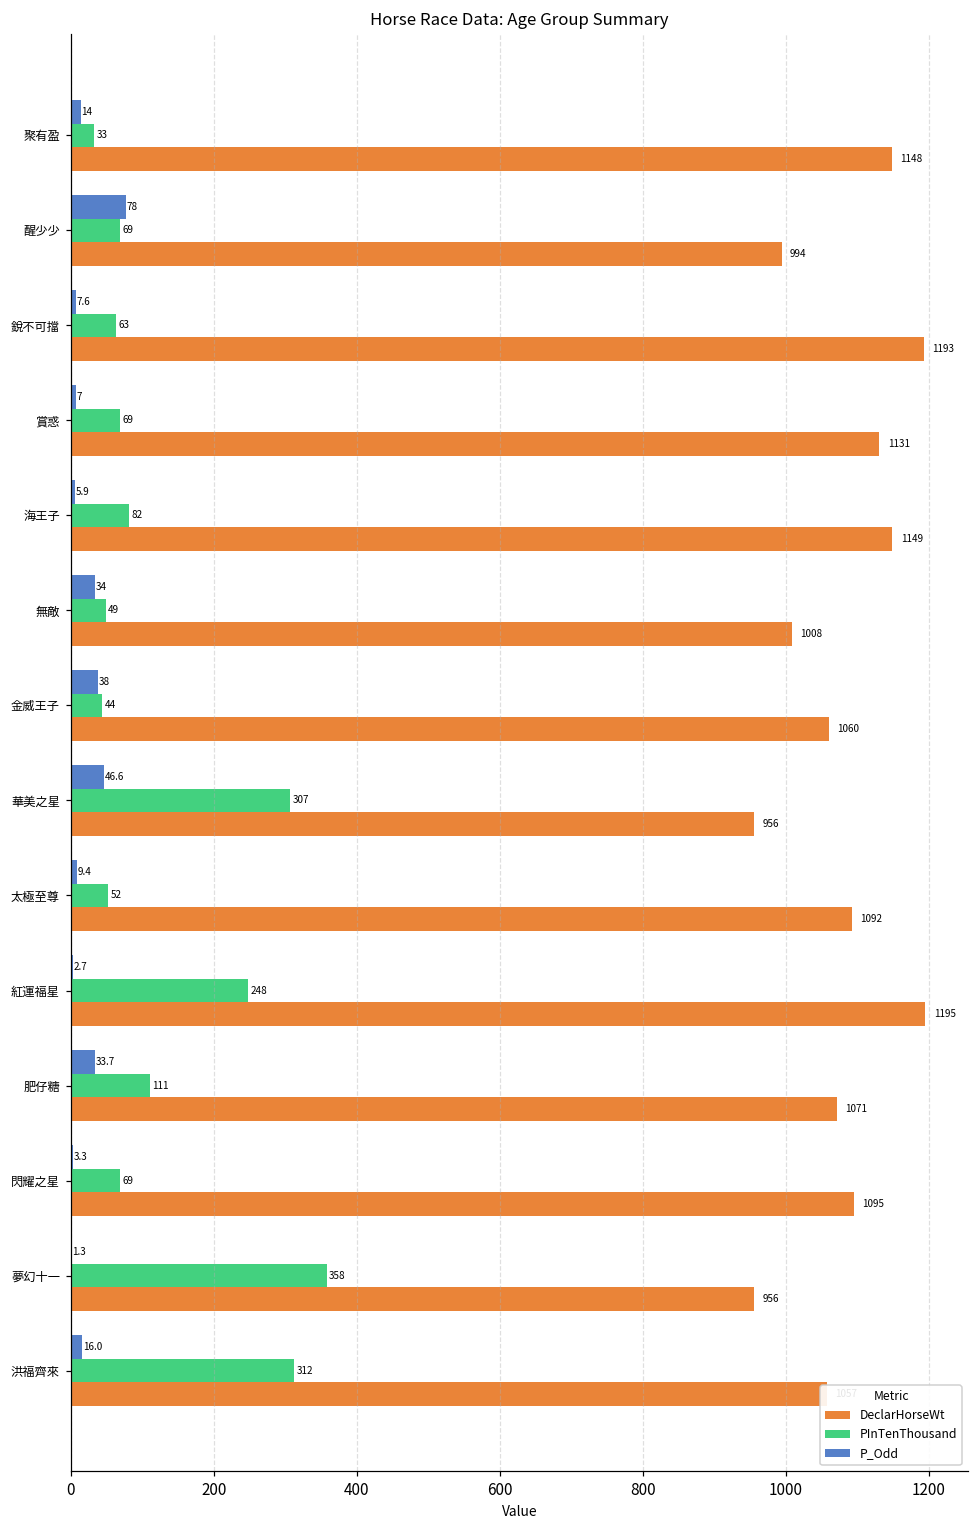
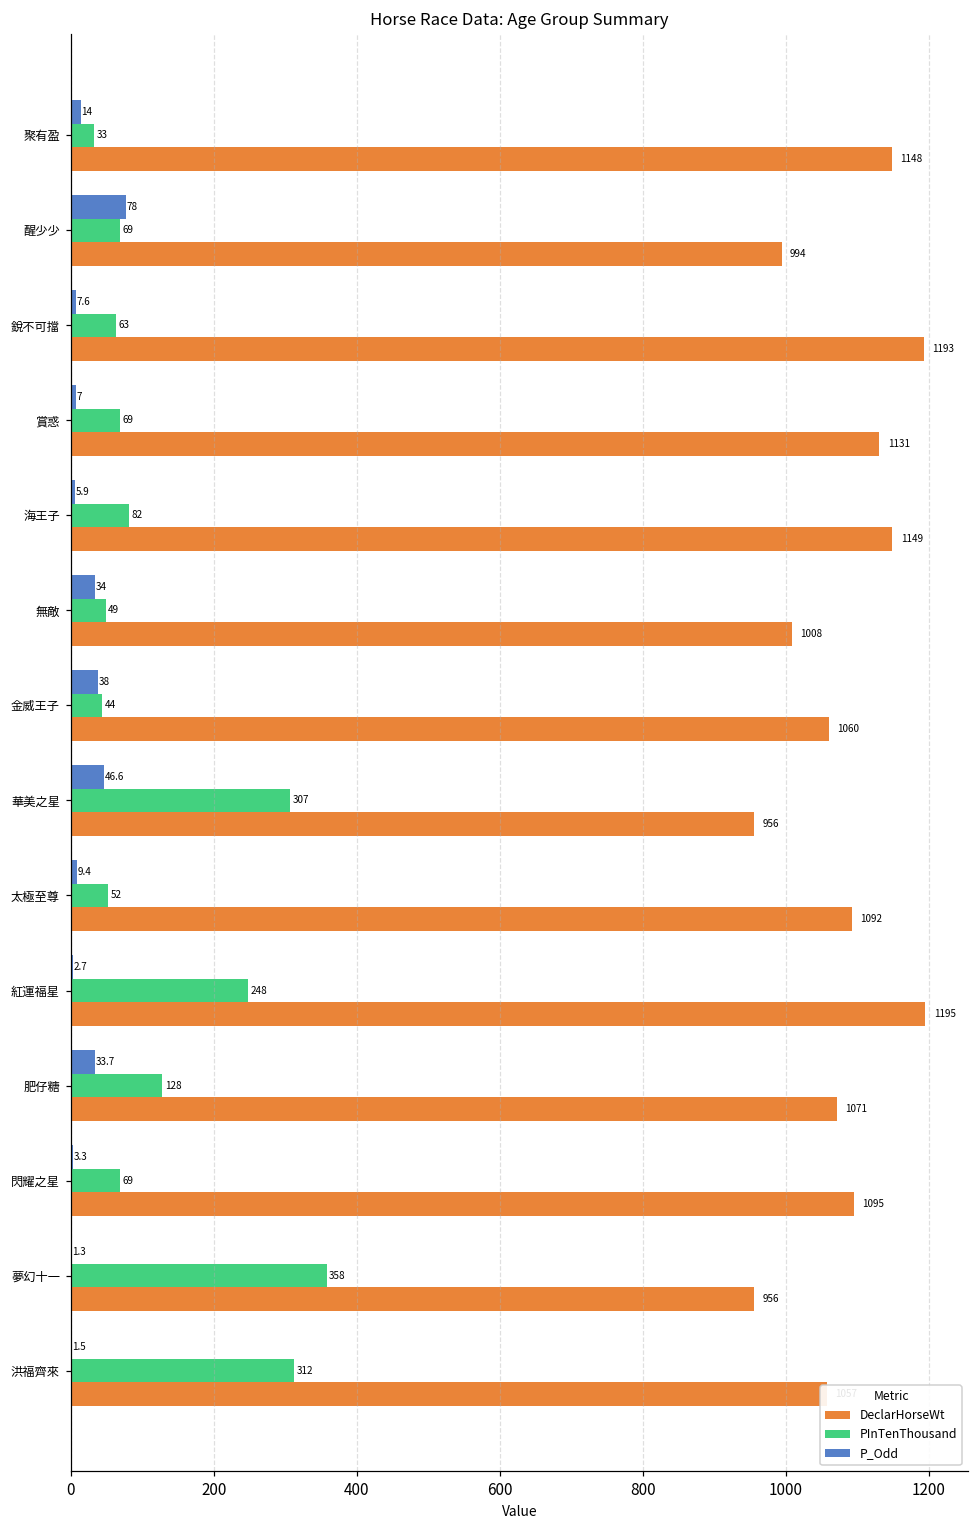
PInTenThousand, 肥仔糖: 111 -> 128
P_Odd, 洪福齊來: 16.0 -> 1.5
